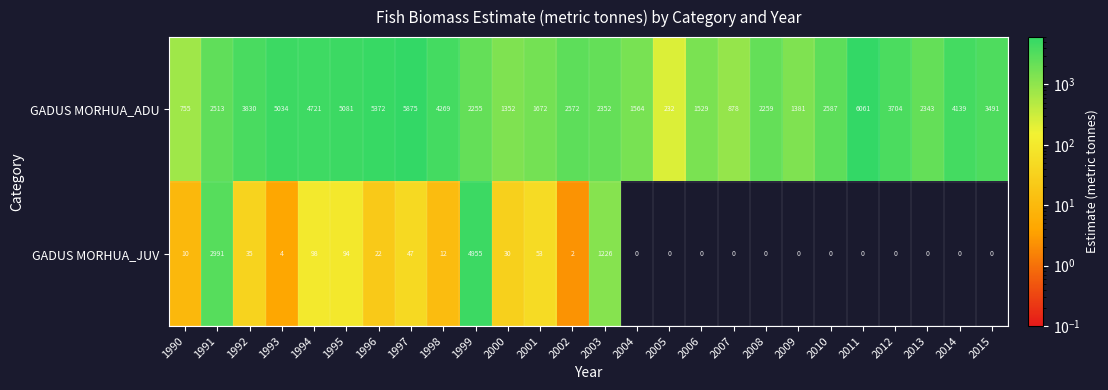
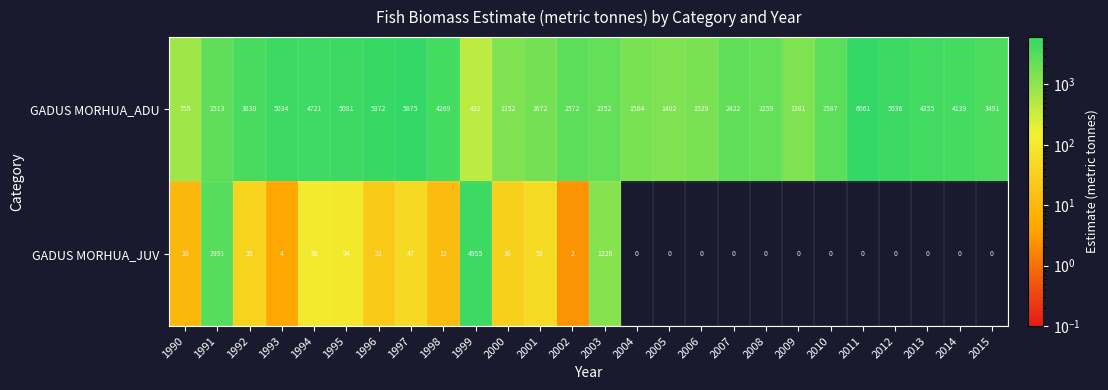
GADUS MORHUA_ADU, 1999: 2255 -> 432
GADUS MORHUA_ADU, 2005: 232 -> 1402
GADUS MORHUA_ADU, 2007: 878 -> 2422
GADUS MORHUA_ADU, 2012: 3704 -> 5036
GADUS MORHUA_ADU, 2013: 2343 -> 4355
